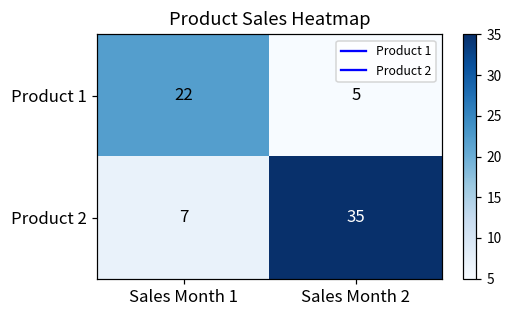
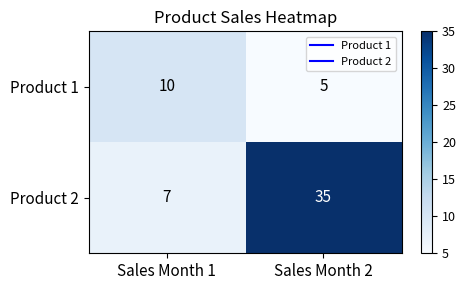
Product 1, Sales Month 1: 22 -> 10
